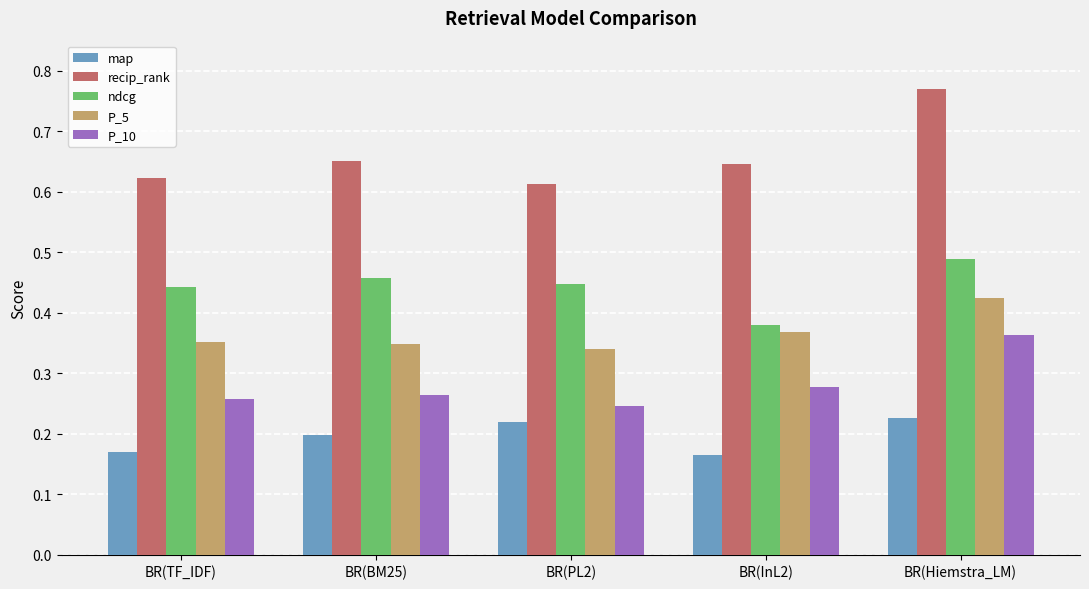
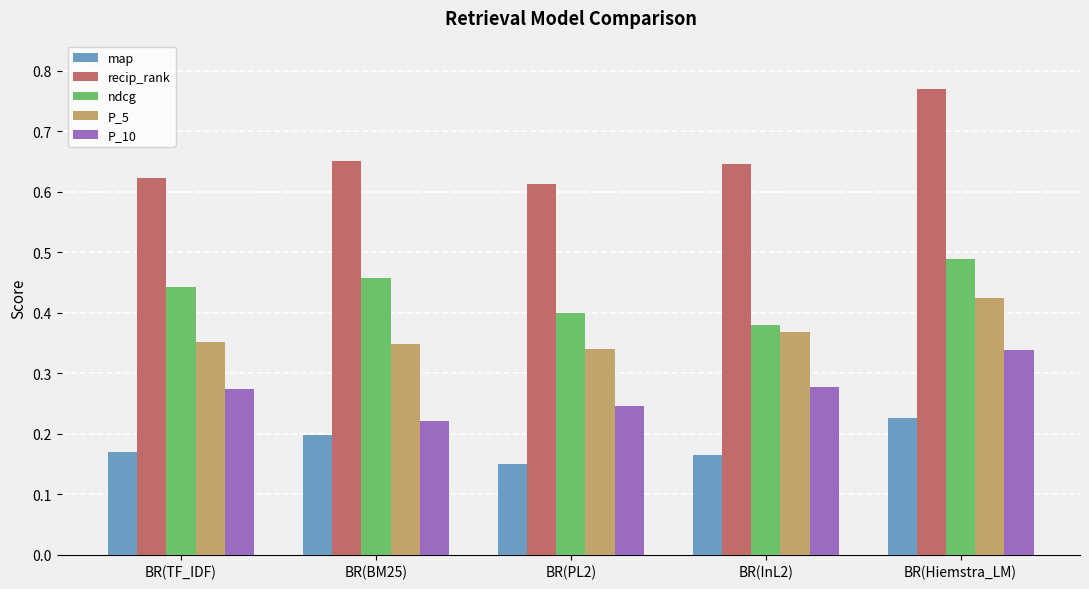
P_10, BR(TF_IDF): 0.26 -> 0.27
P_10, BR(BM25): 0.26 -> 0.22
map, BR(PL2): 0.22 -> 0.15
ndcg, BR(PL2): 0.45 -> 0.40
P_10, BR(Hiemstra_LM): 0.36 -> 0.34
